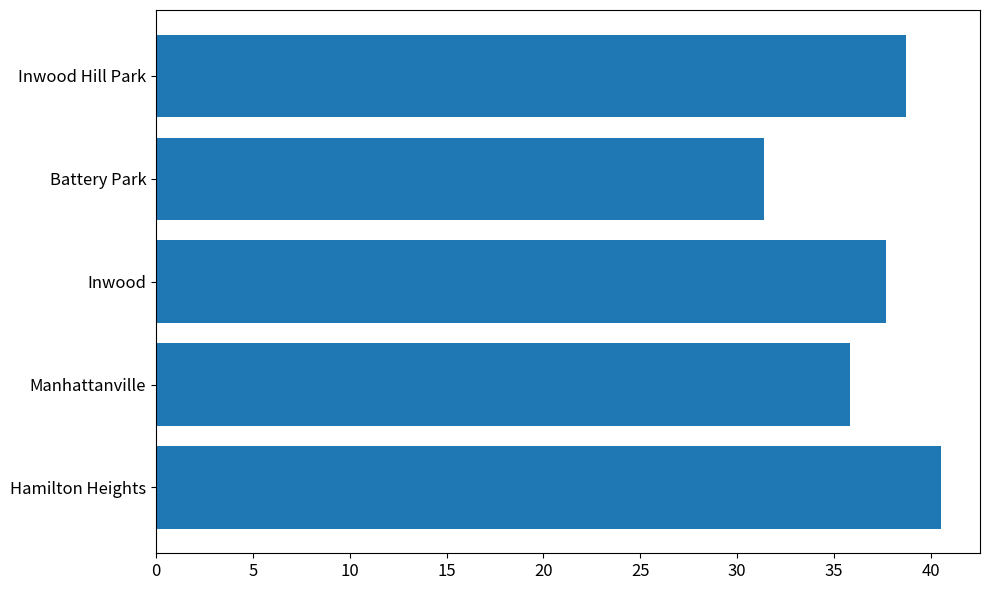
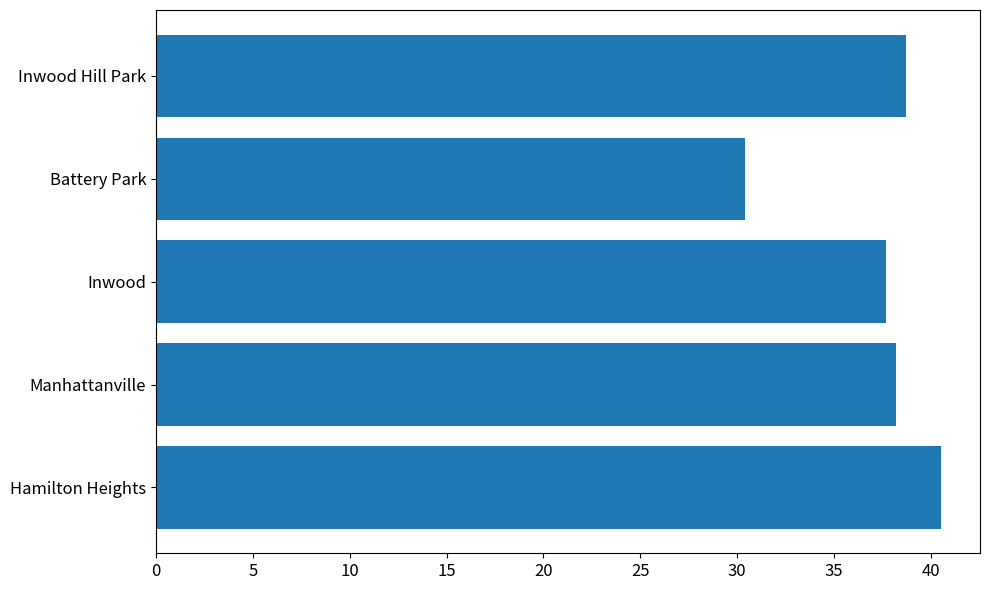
Battery Park: 31.4 -> 30.4
Manhattanville: 35.8 -> 38.2
